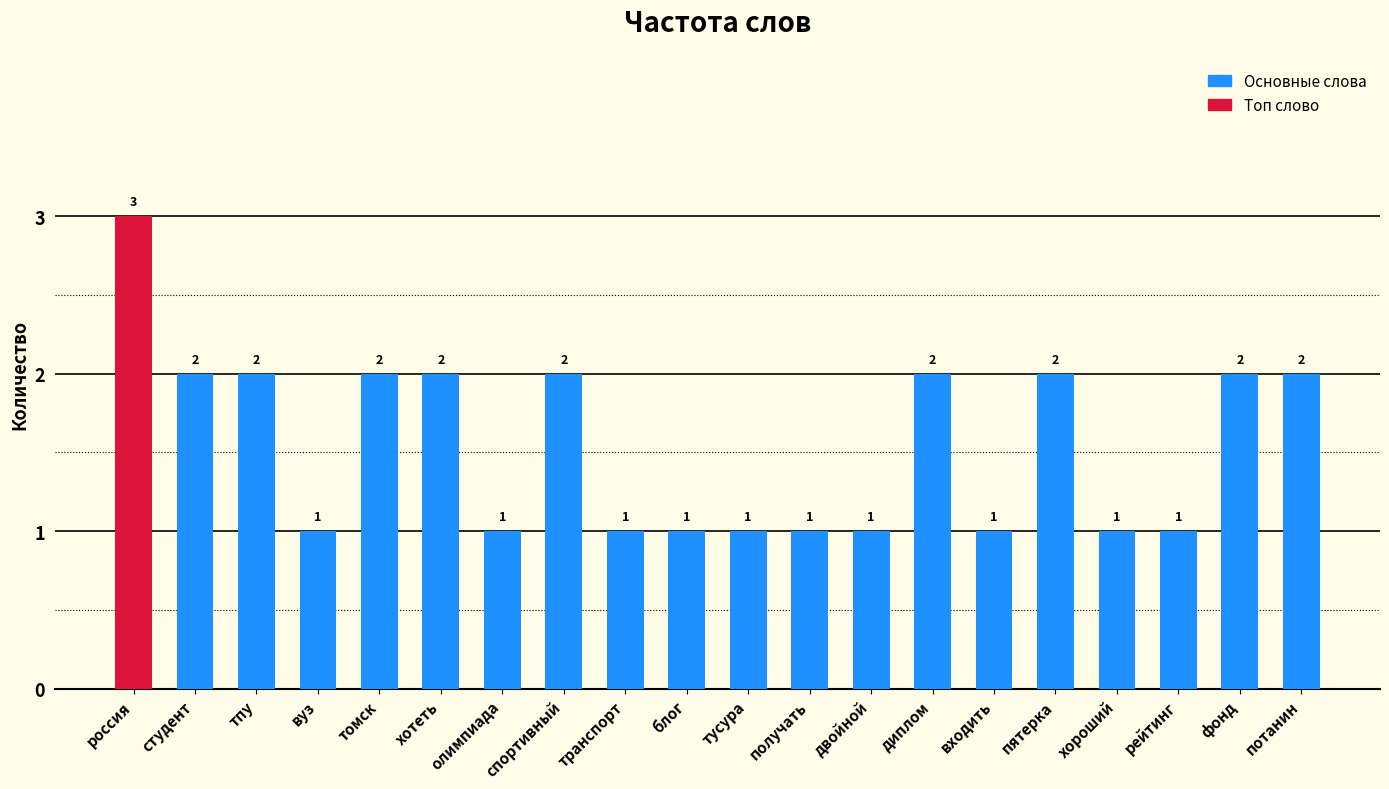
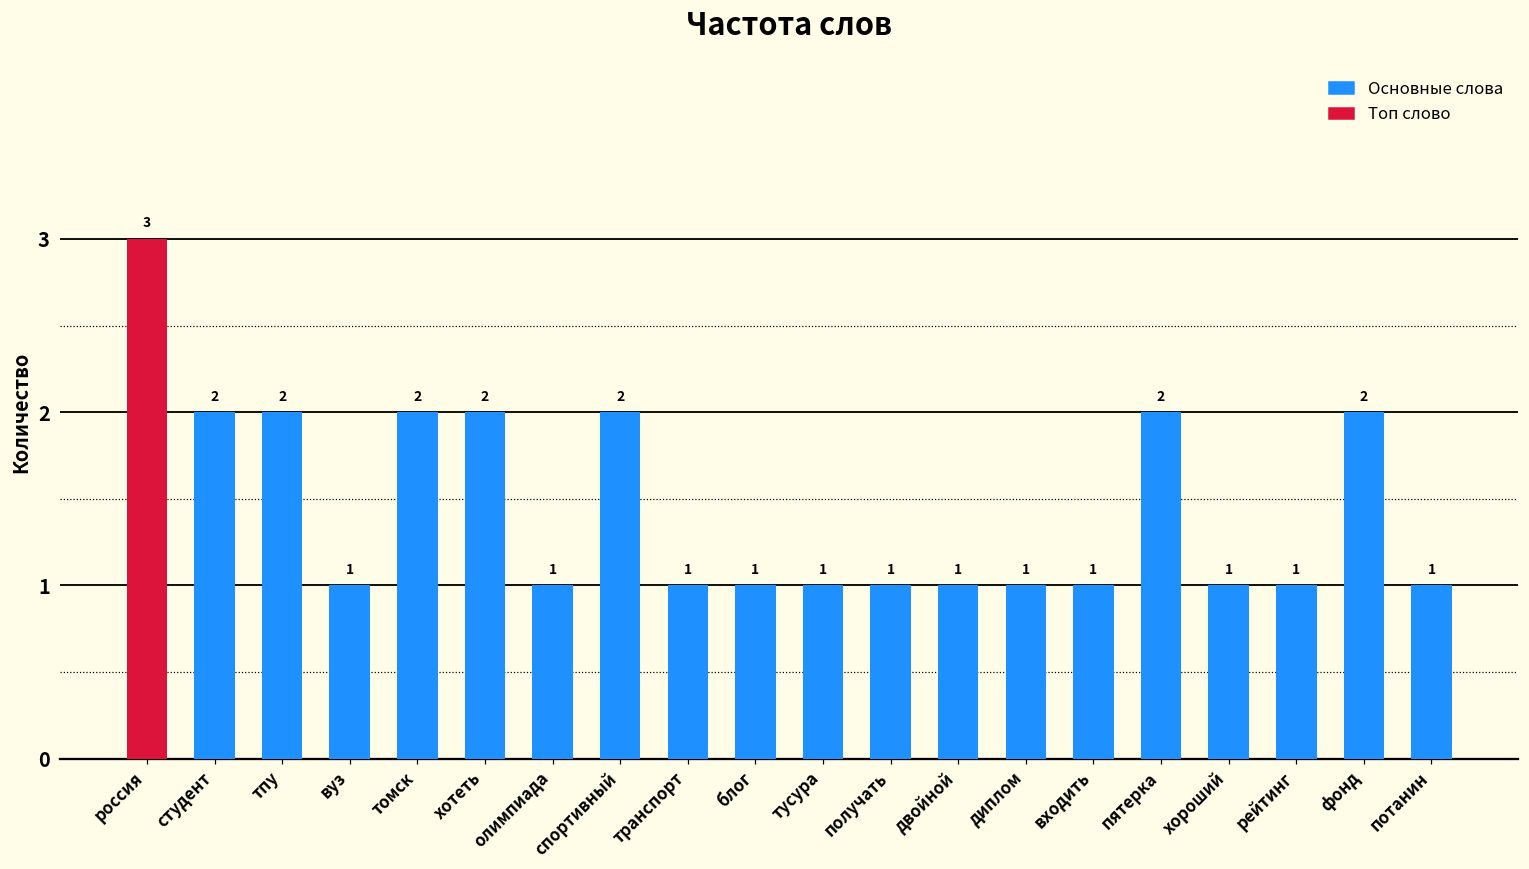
диплом: 2 -> 1
потанин: 2 -> 1
